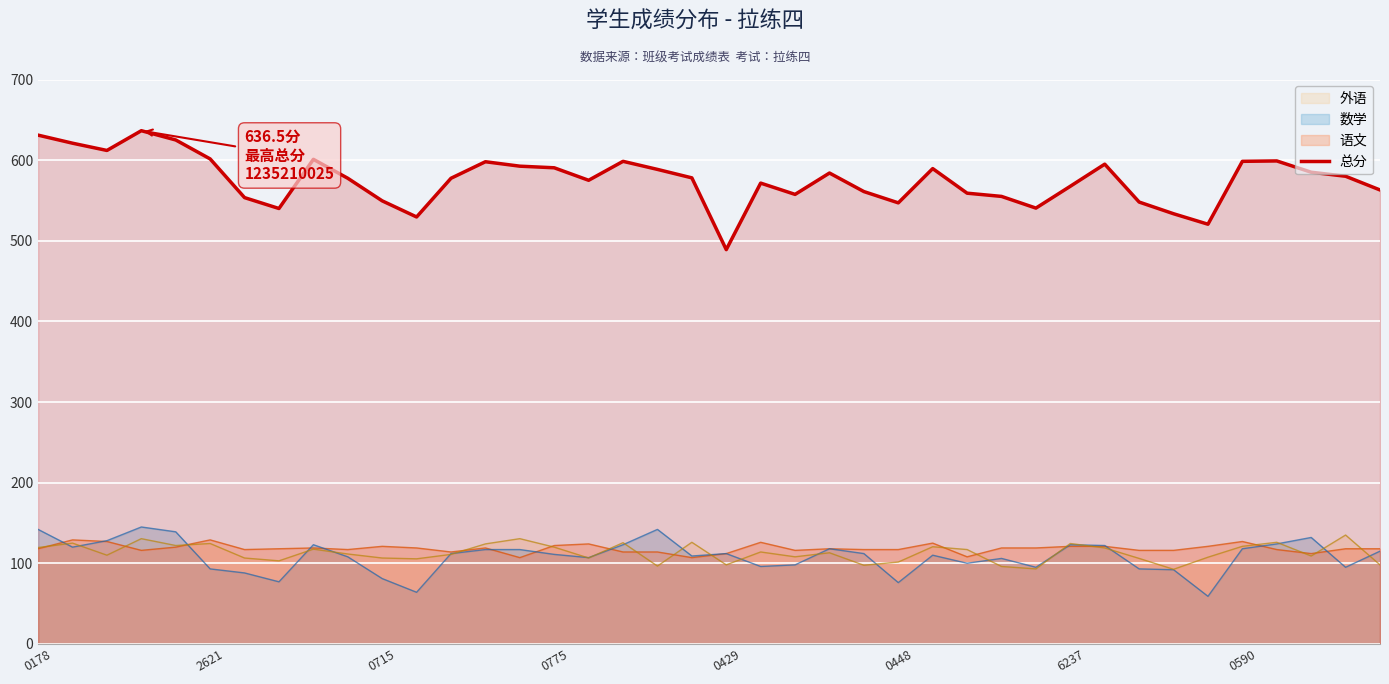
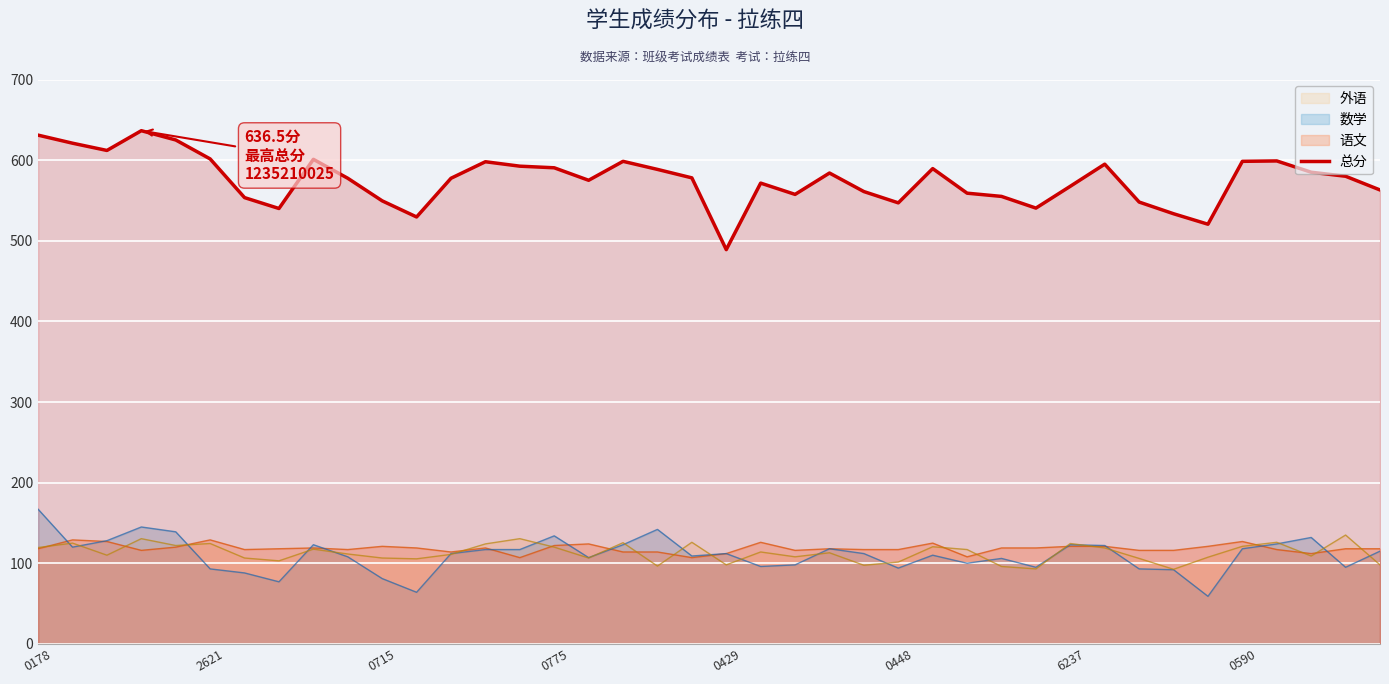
数学, 0178: 140 -> 170
数学, 0775: 110 -> 130
数学, 0448: 80 -> 90
